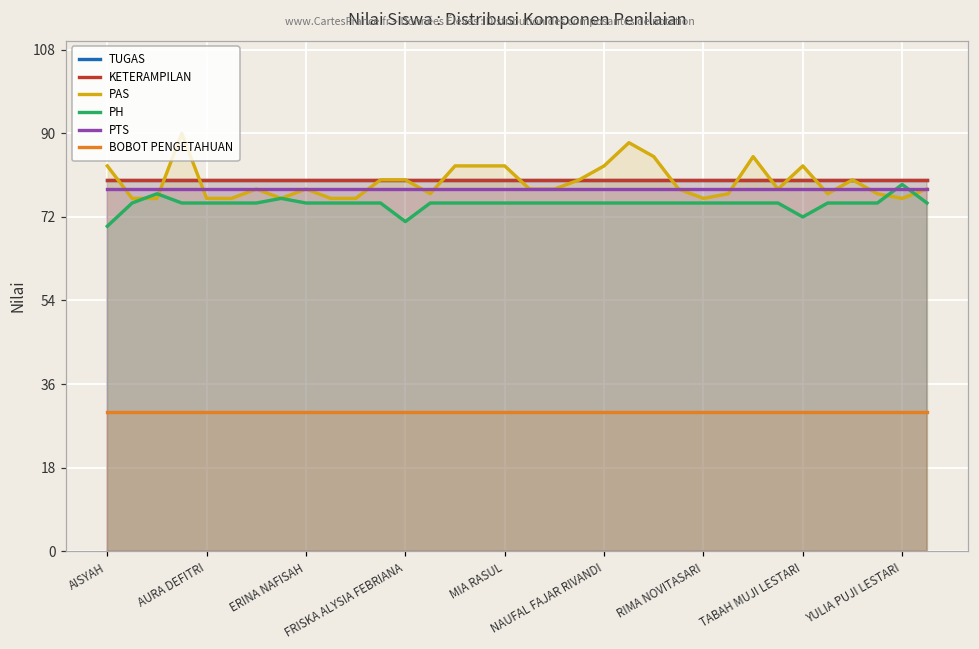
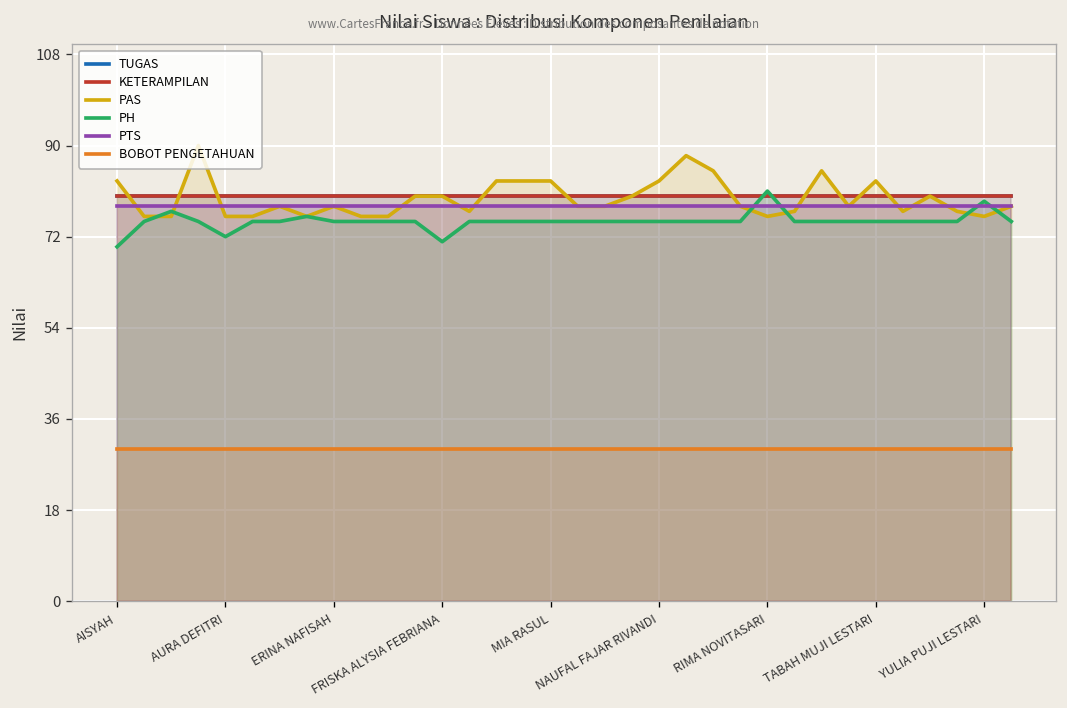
PH, AURA DEFITRI: 75 -> 72
PH, RIMA NOVITASARI: 75 -> 81
PH, TABAH MUJI LESTARI: 72 -> 75
